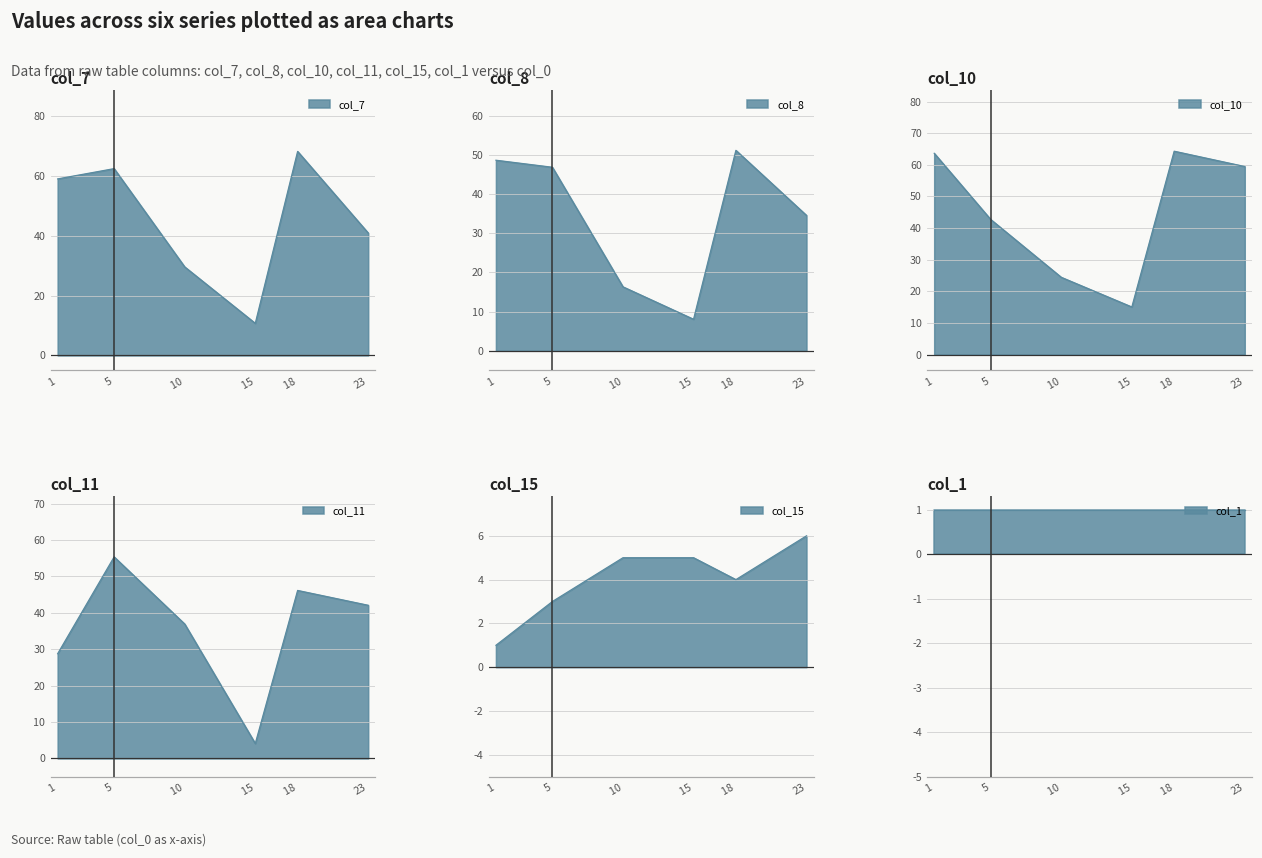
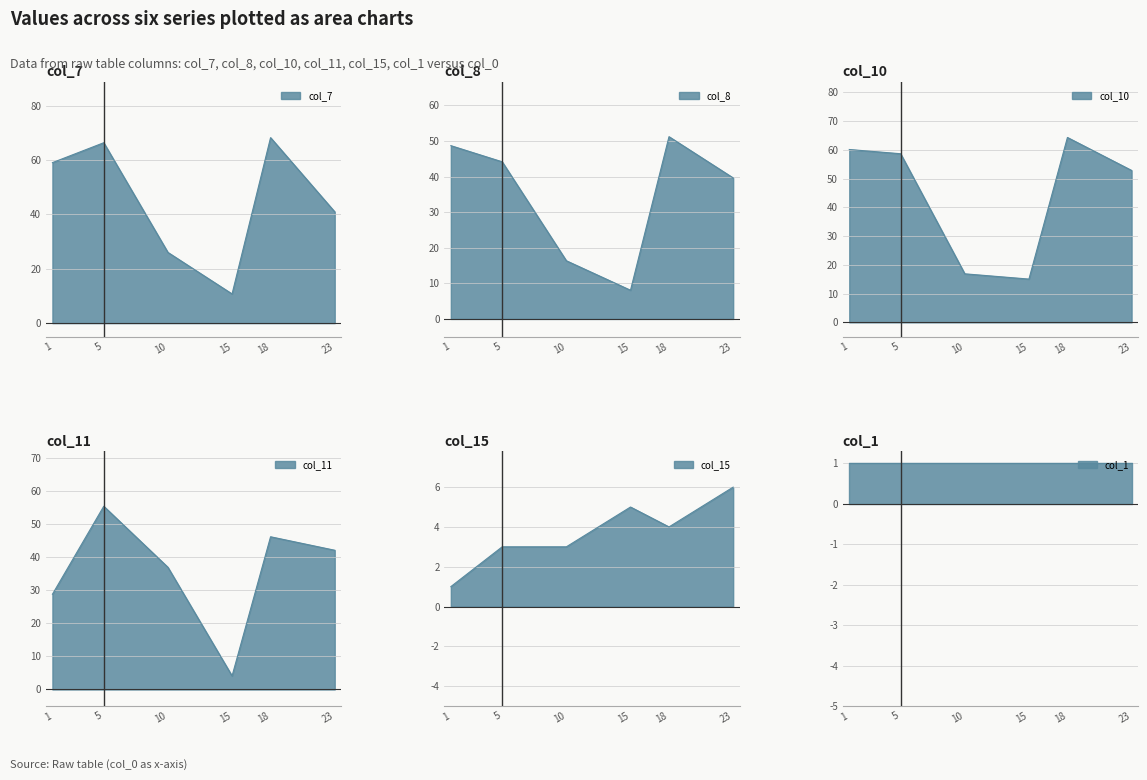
col_7, 5: 63 -> 66
col_7, 10: 30 -> 26
col_8, 5: 47 -> 44
col_8, 23: 35 -> 40
col_10, 1: 64 -> 60
col_10, 5: 43 -> 59
col_10, 10: 24 -> 17
col_10, 23: 59 -> 53
col_15, 10: 5 -> 3
